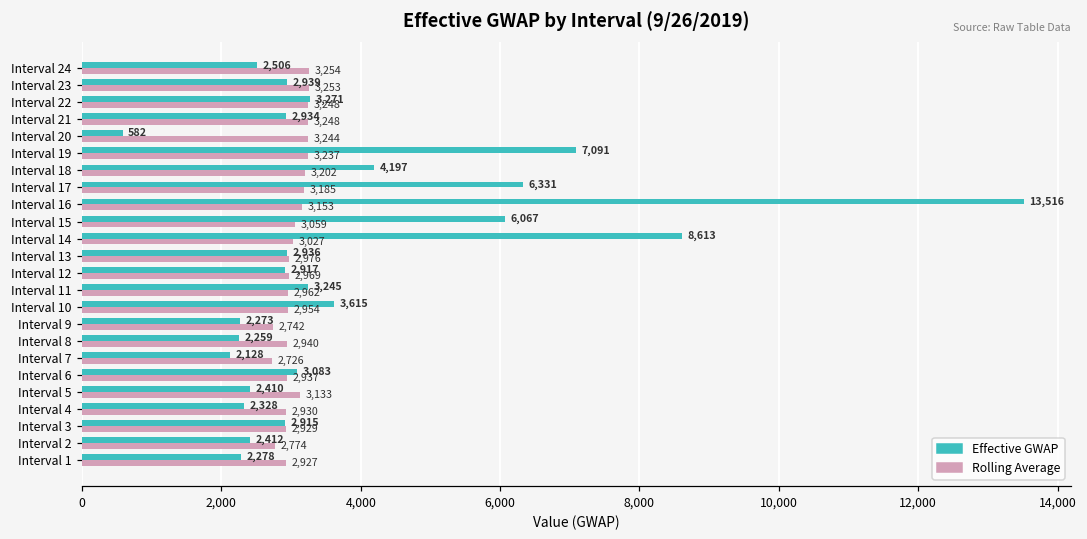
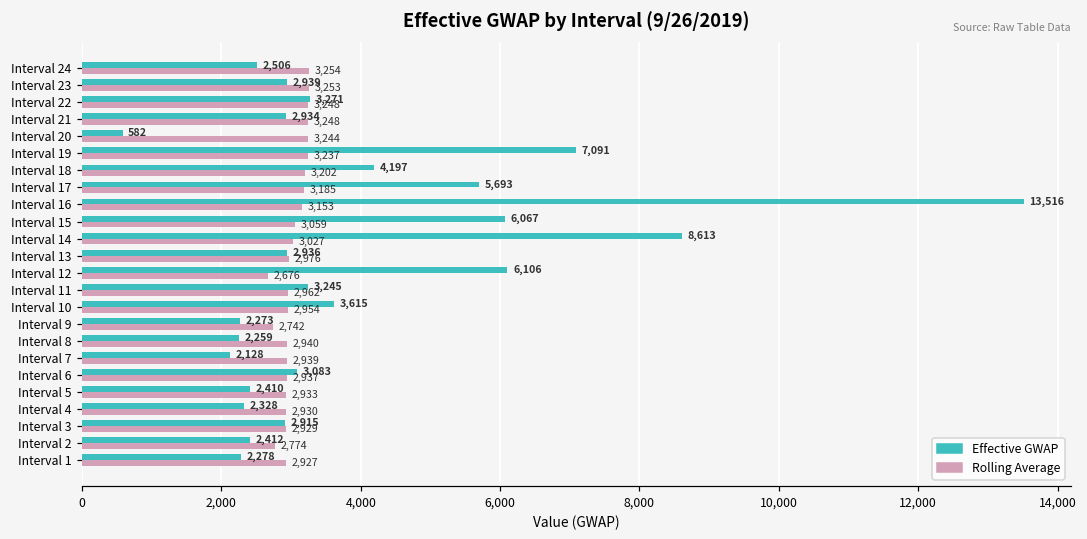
Effective GWAP, Interval 17: 6,331 -> 5,693
Effective GWAP, Interval 12: 2,917 -> 6,106
Rolling Average, Interval 12: 2,969 -> 2,676
Rolling Average, Interval 7: 2,726 -> 2,939
Rolling Average, Interval 5: 3,133 -> 2,933
